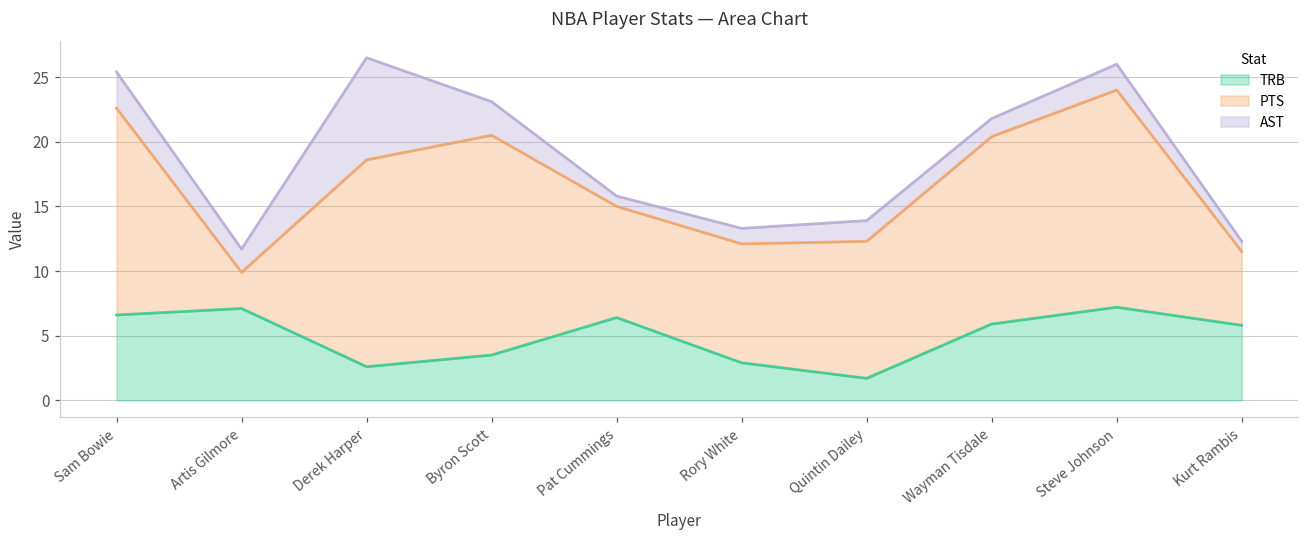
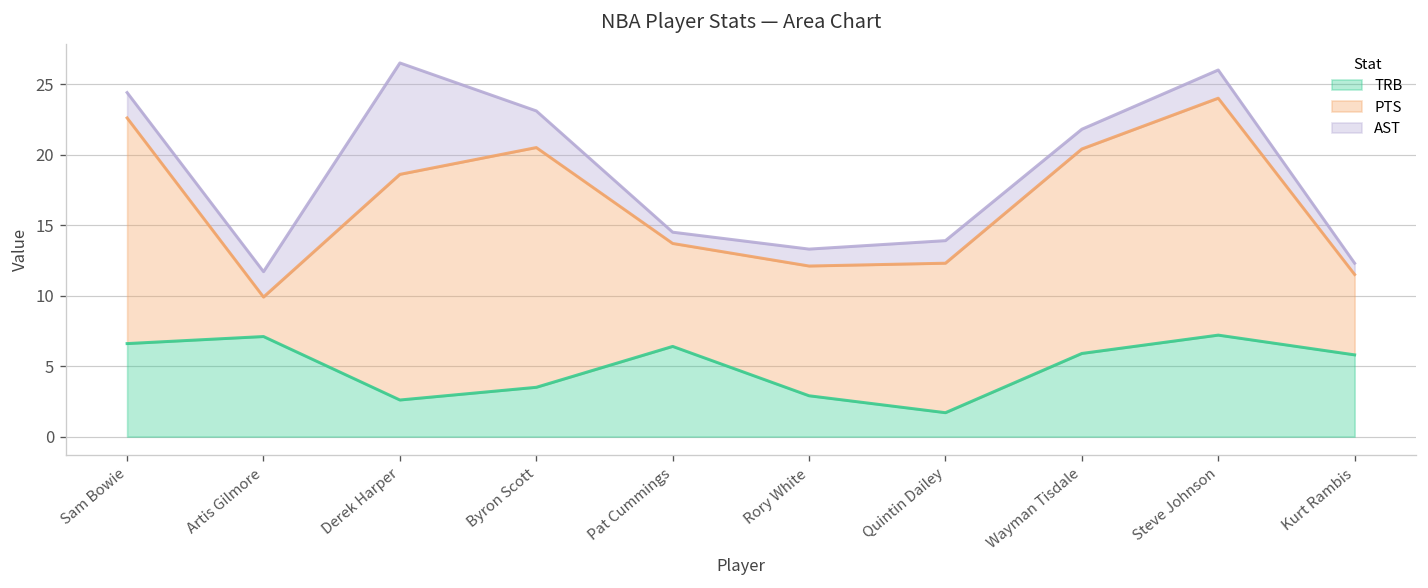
AST, Sam Bowie: 2.8 -> 1.8
PTS, Pat Cummings: 8.6 -> 7.3
